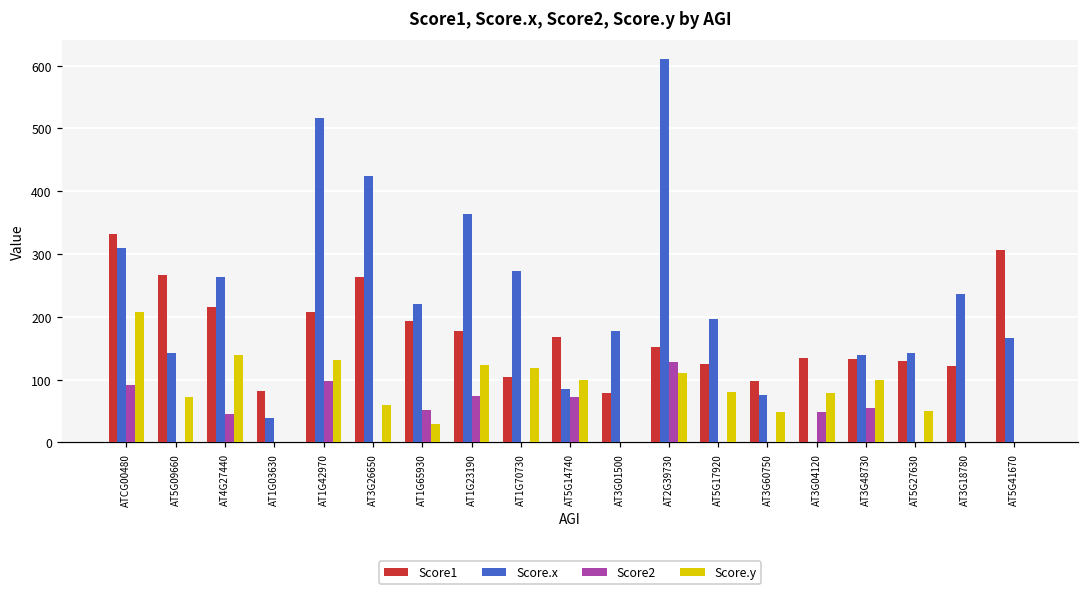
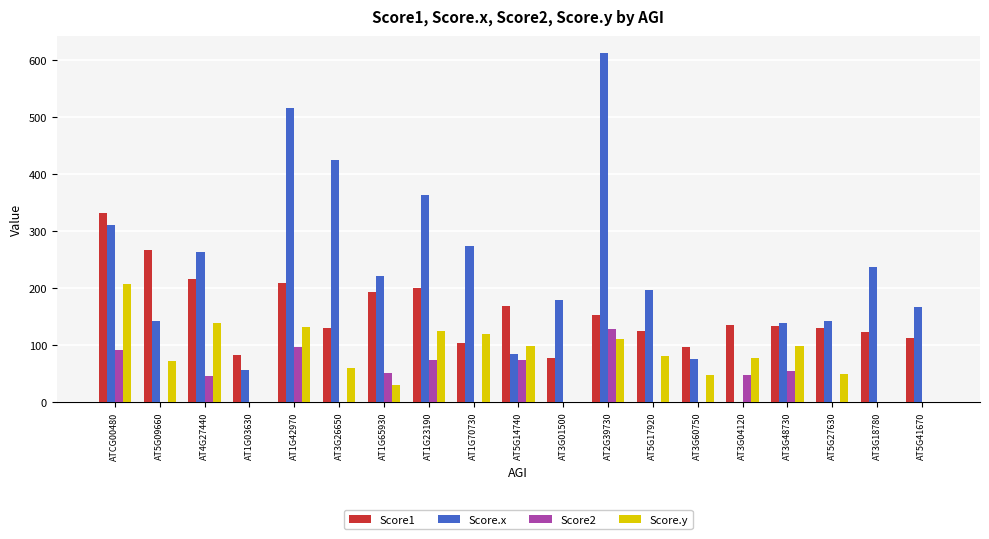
Score.x, AT1G03630: 40 -> 60
Score1, AT3G26650: 260 -> 130
Score1, AT1G23190: 180 -> 200
Score1, AT5G41670: 310 -> 110
